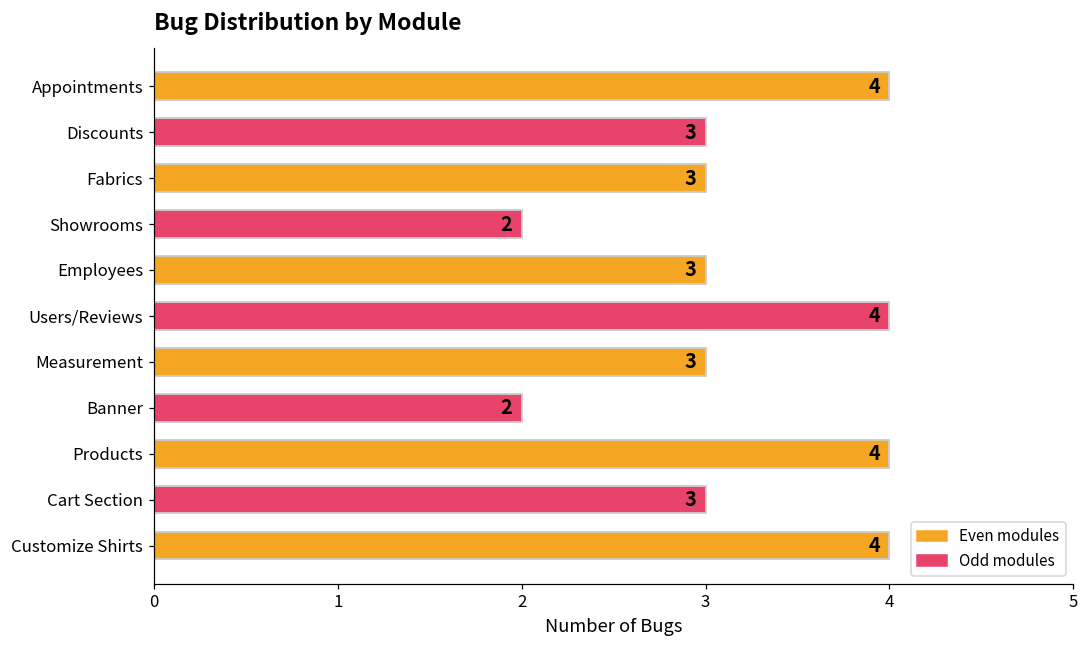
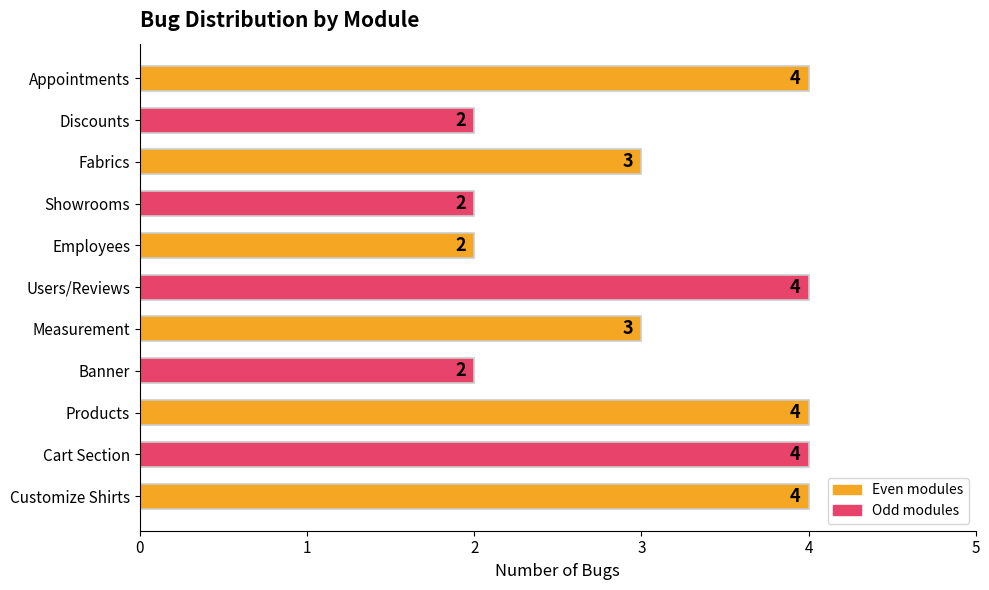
Discounts: 3 -> 2
Employees: 3 -> 2
Cart Section: 3 -> 4
